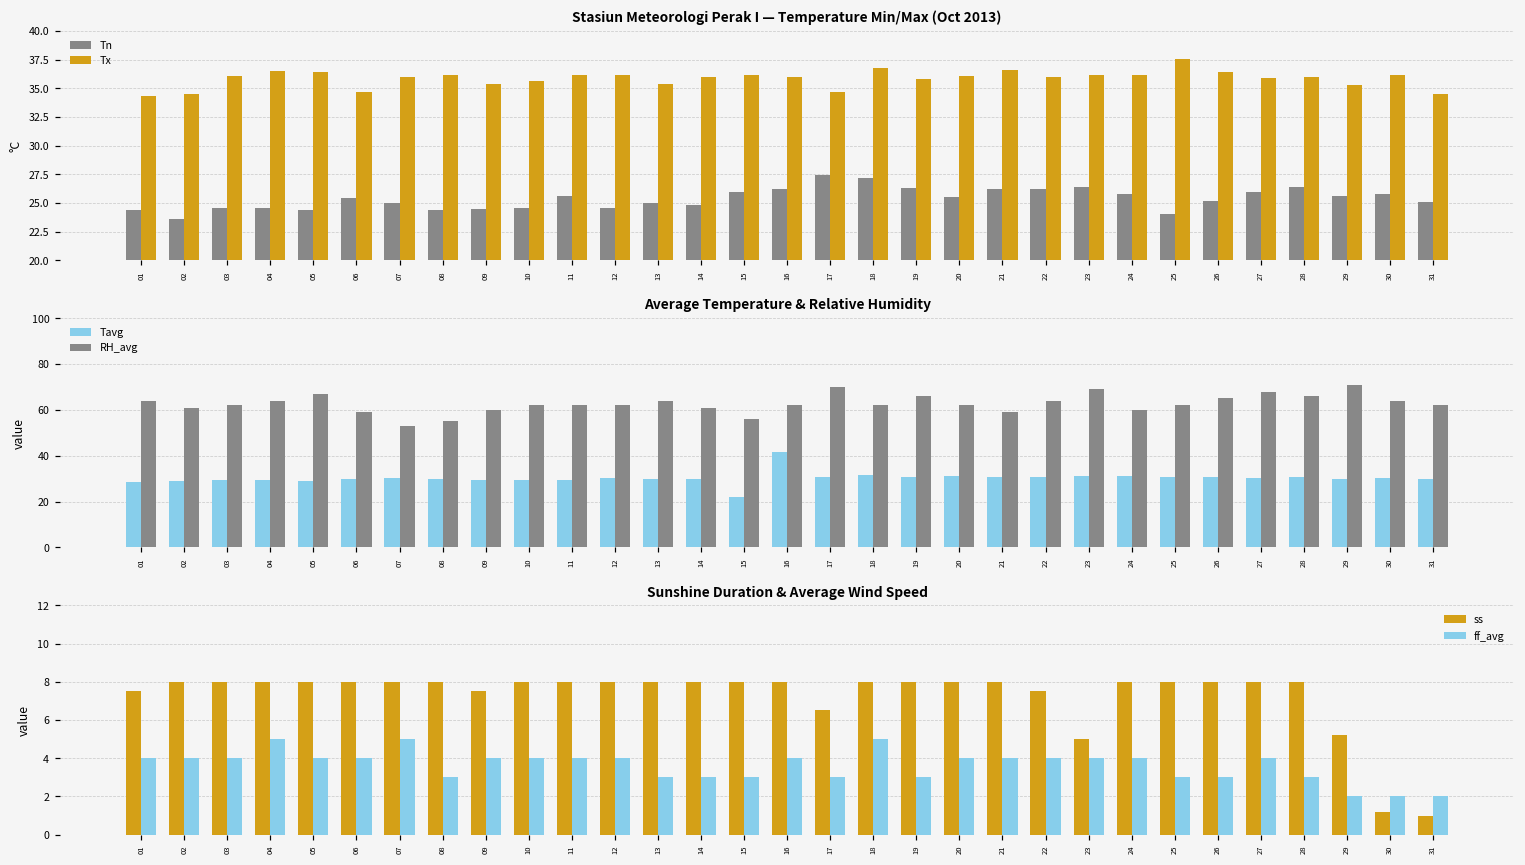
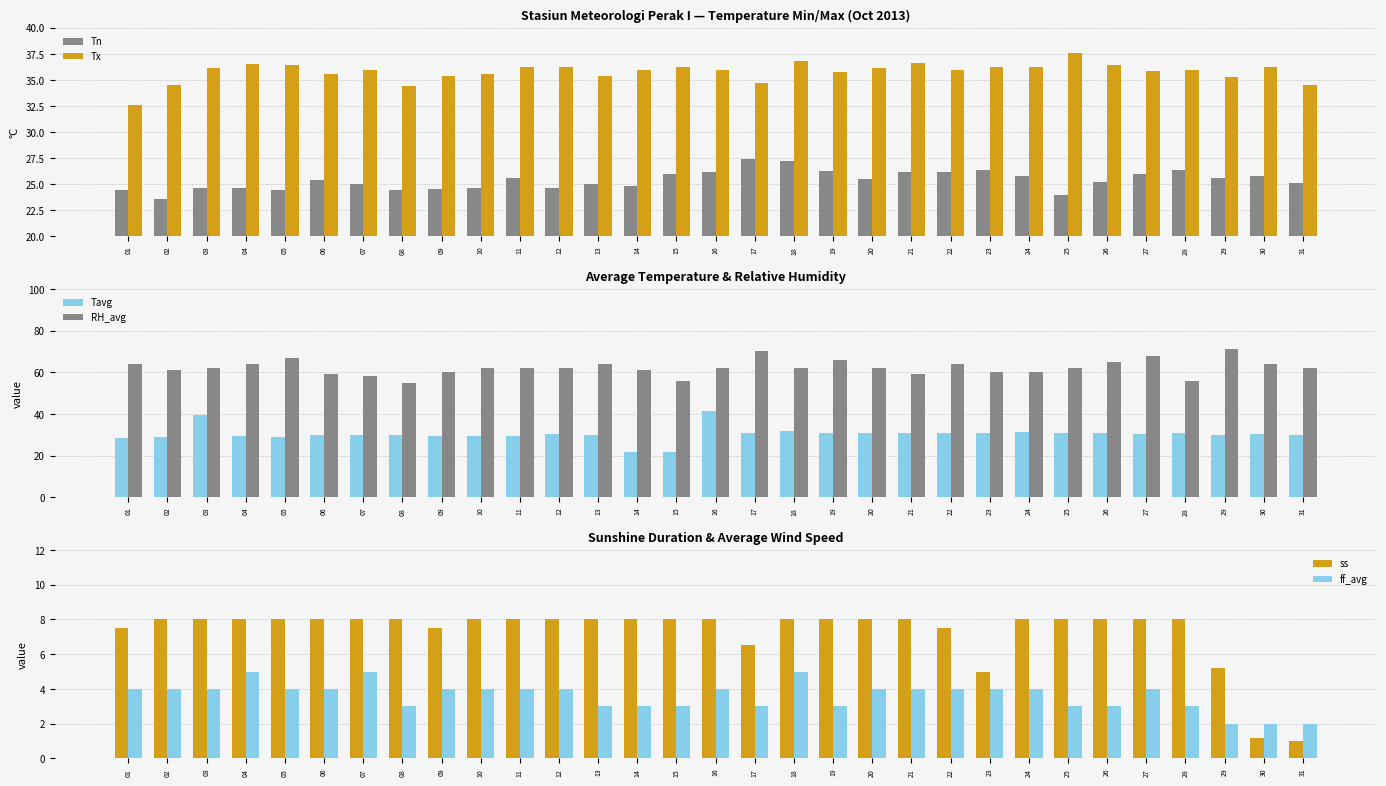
Stasiun Meteorologi Perak I — Temperature Min/Max (Oct 2013), Tx, 01: 34.3 -> 32.6
Stasiun Meteorologi Perak I — Temperature Min/Max (Oct 2013), Tx, 06: 34.7 -> 35.6
Stasiun Meteorologi Perak I — Temperature Min/Max (Oct 2013), Tx, 08: 36.2 -> 34.4
Average Temperature & Relative Humidity, Tavg, 03: 30 -> 40
Average Temperature & Relative Humidity, RH_avg, 07: 53 -> 58
Average Temperature & Relative Humidity, Tavg, 14: 30 -> 22
Average Temperature & Relative Humidity, RH_avg, 23: 69 -> 60
Average Temperature & Relative Humidity, RH_avg, 28: 66 -> 56
